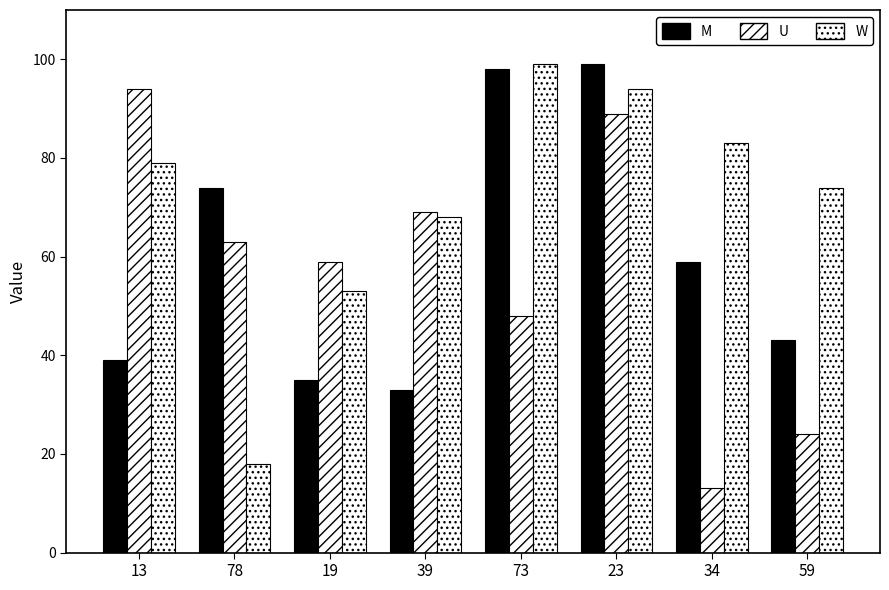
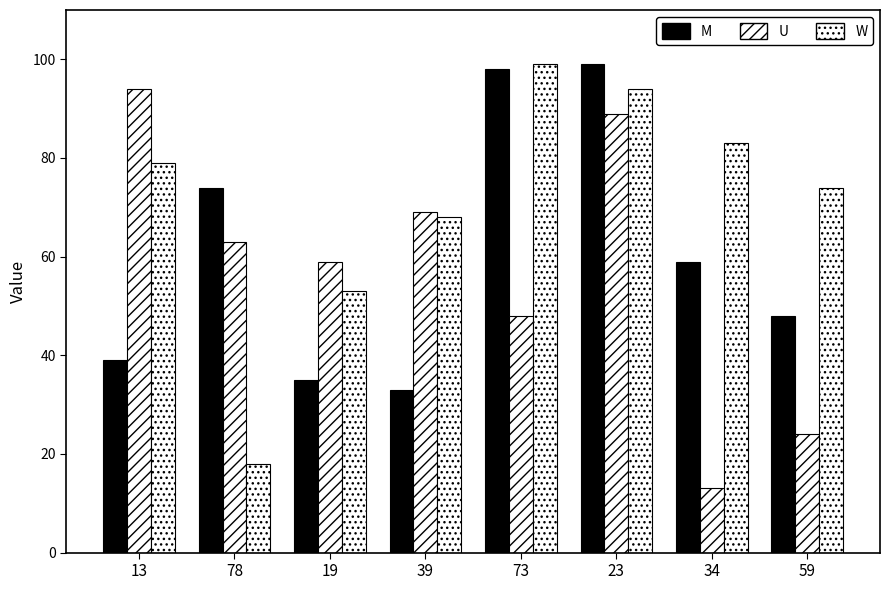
M, 59: 43 -> 48
